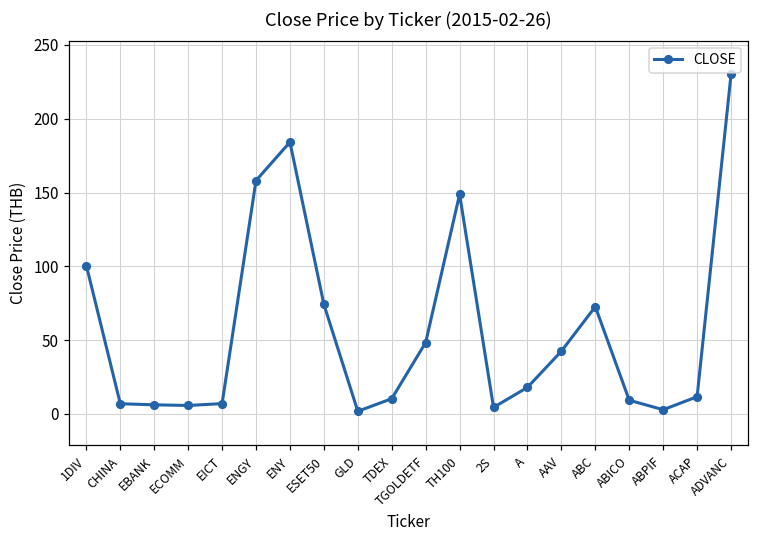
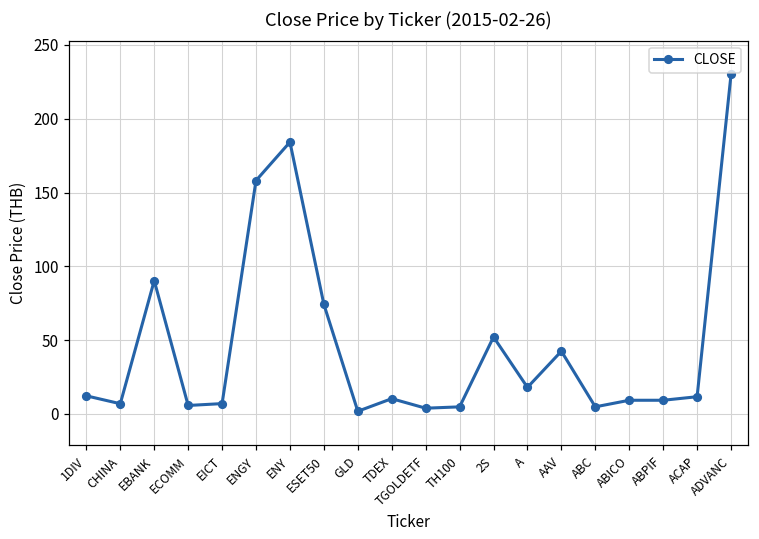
1DIV: 101 -> 12
EBANK: 6 -> 90
TGOLDETF: 48 -> 4
TH100: 149 -> 5
2S: 4 -> 52
ABC: 73 -> 5
ABPIF: 3 -> 9
